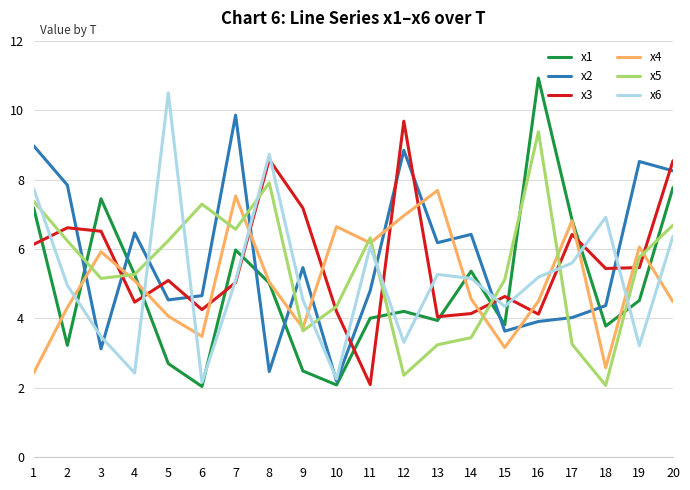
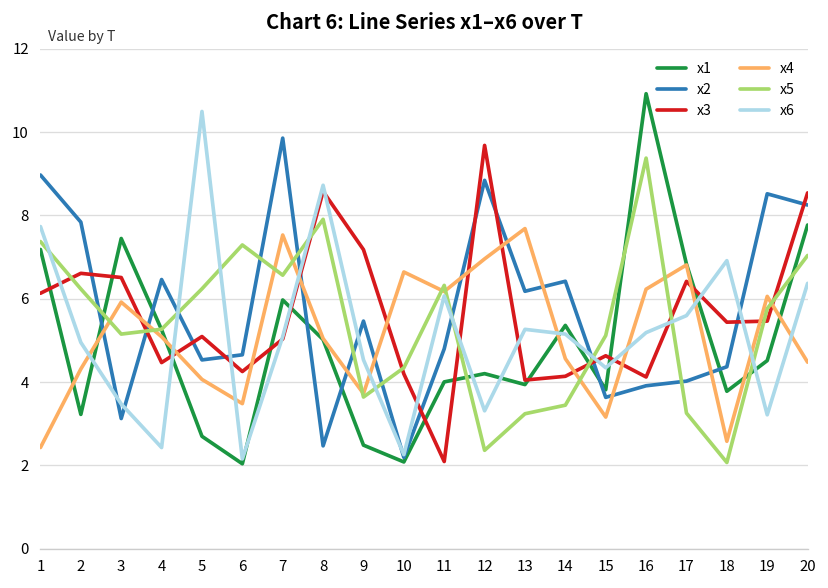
x4, 16: 4.5 -> 6.2
x5, 20: 6.7 -> 7.0
